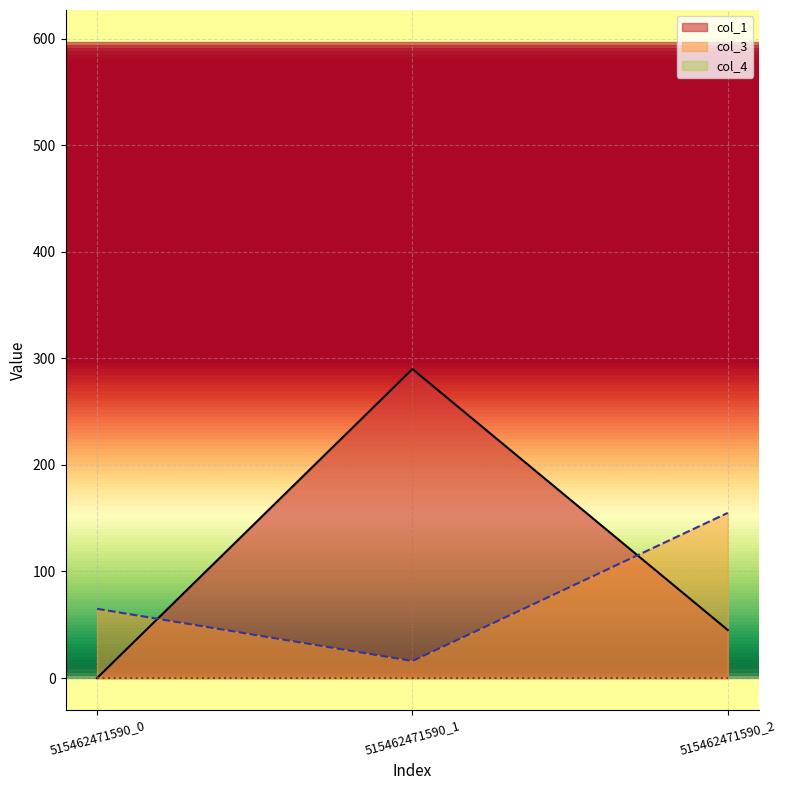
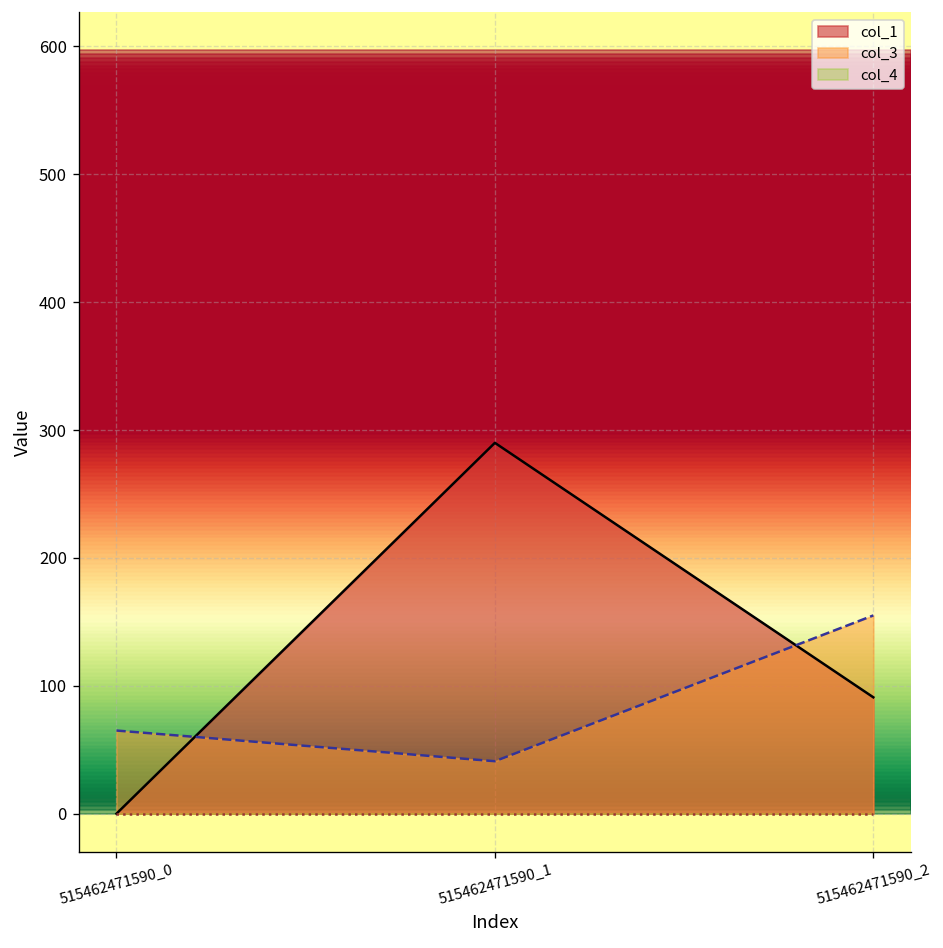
col_3, 515462471590_1: 16 -> 41
col_1, 515462471590_2: 45 -> 91
